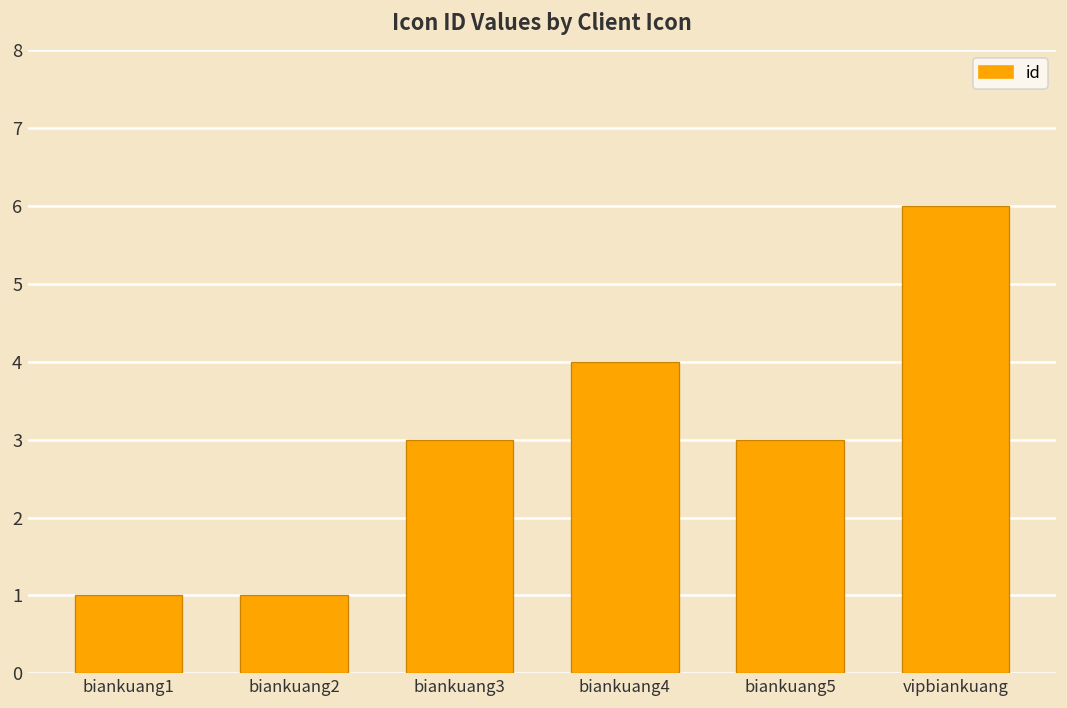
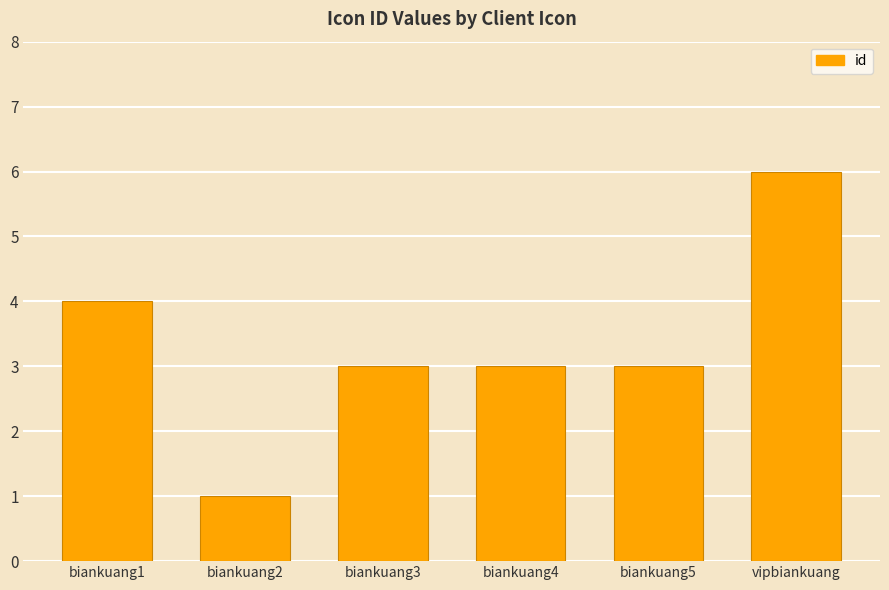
biankuang1: 1 -> 4
biankuang4: 4 -> 3
